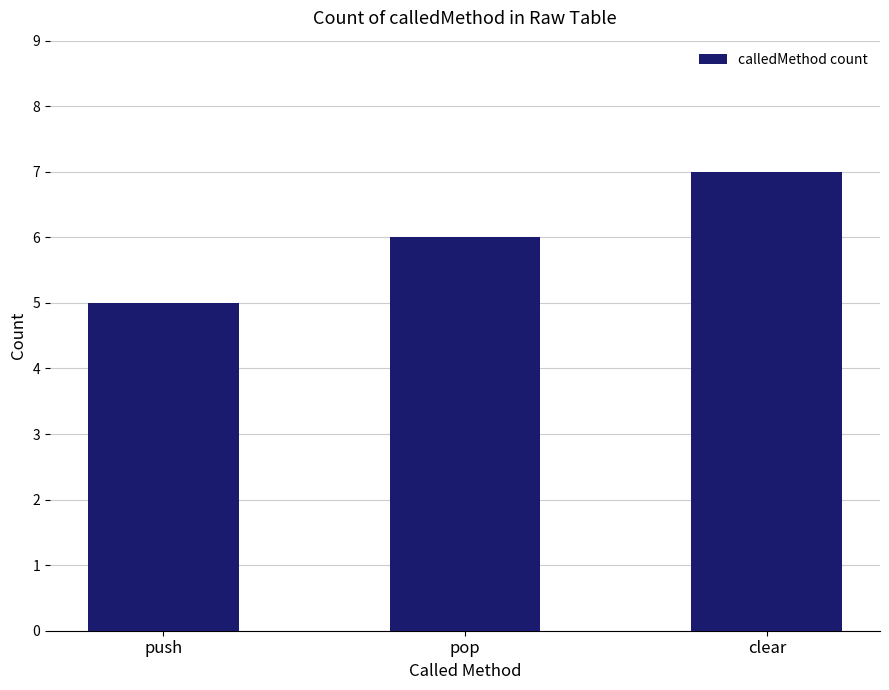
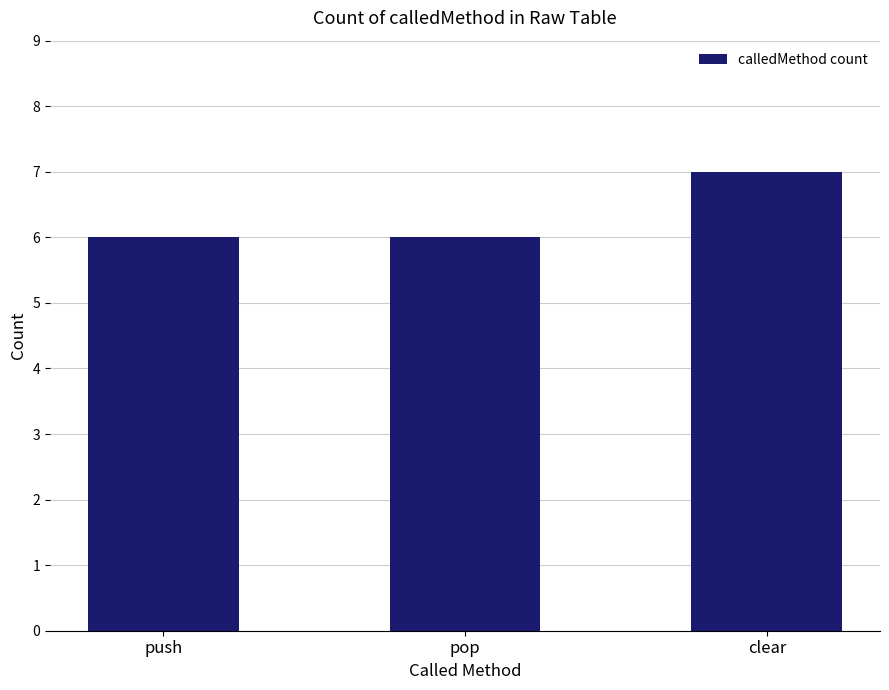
push: 5 -> 6
